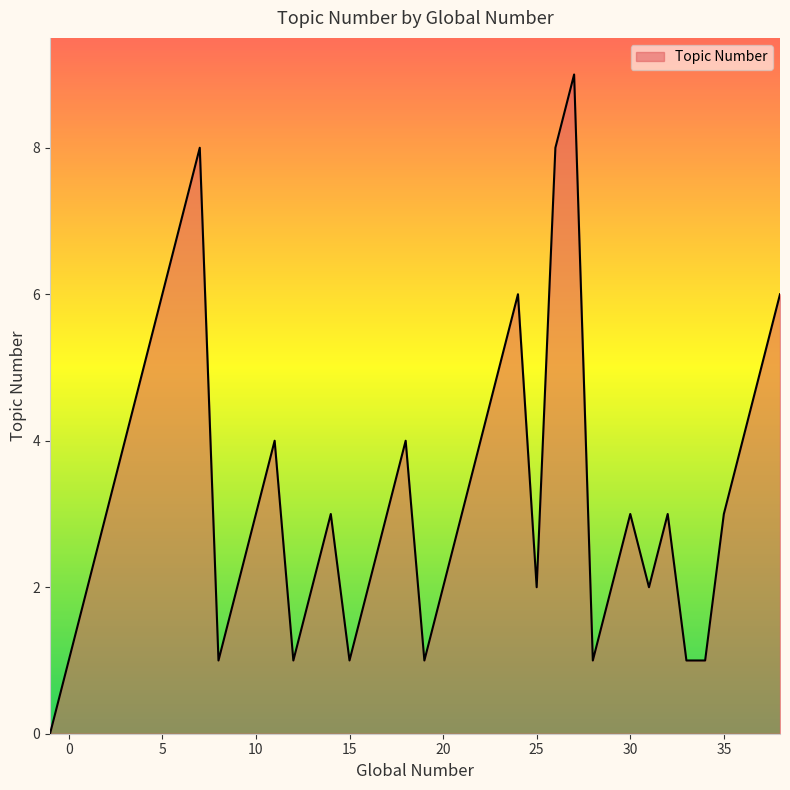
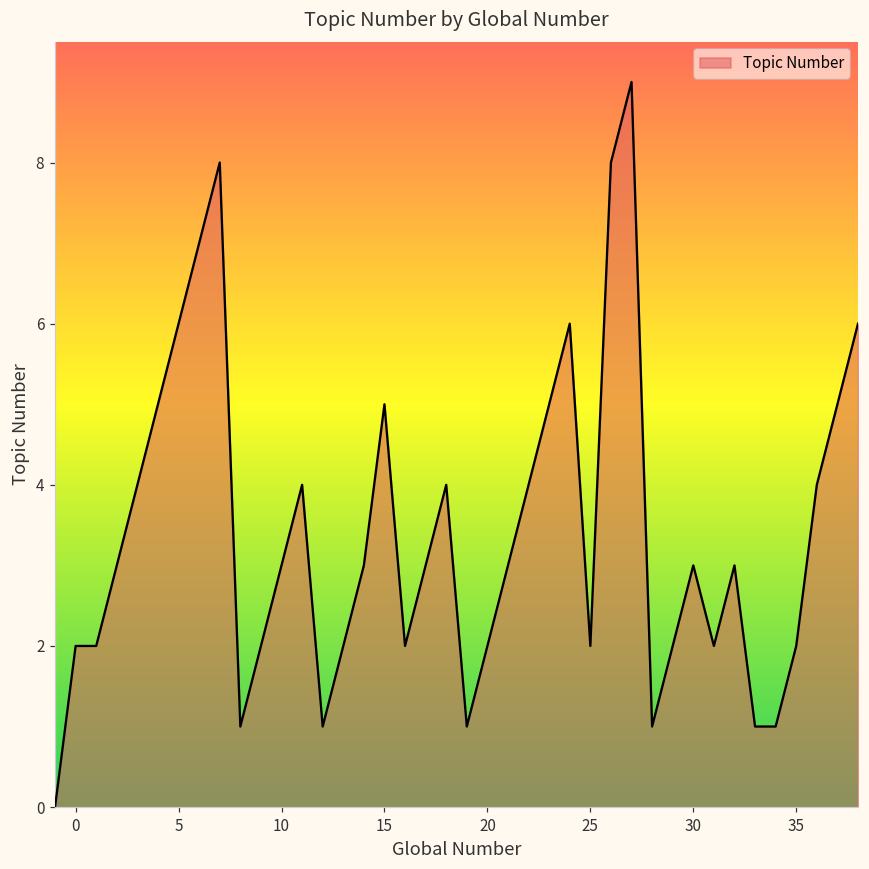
0: 1 -> 2
15: 1 -> 5
35: 3 -> 2
